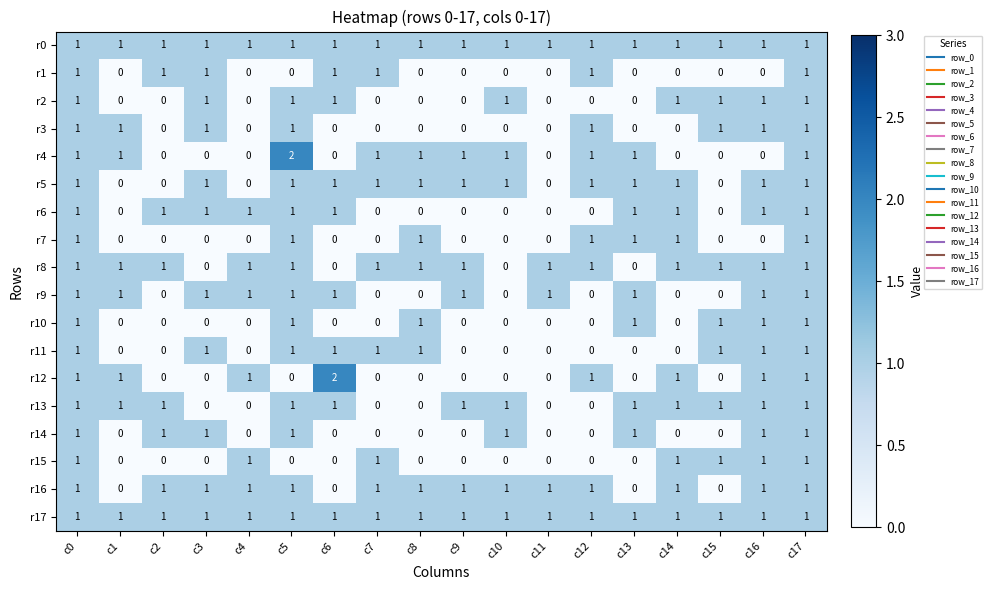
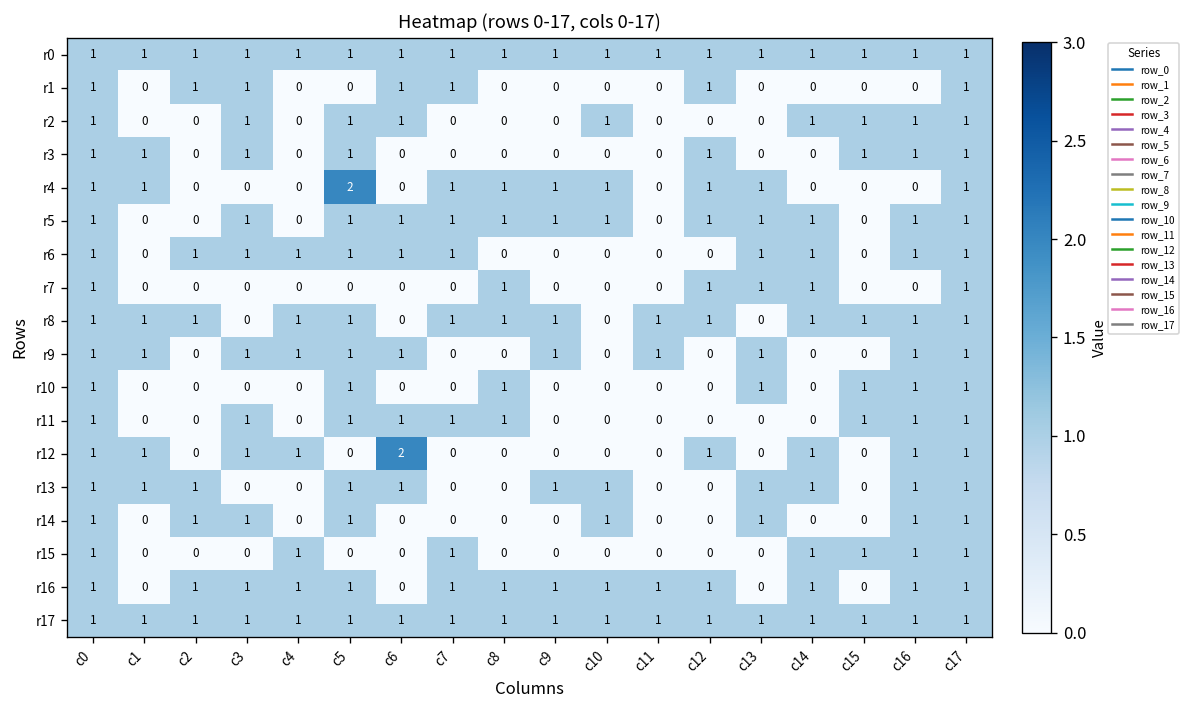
r6, c7: 0 -> 1
r7, c5: 1 -> 0
r12, c3: 0 -> 1
r13, c15: 1 -> 0
